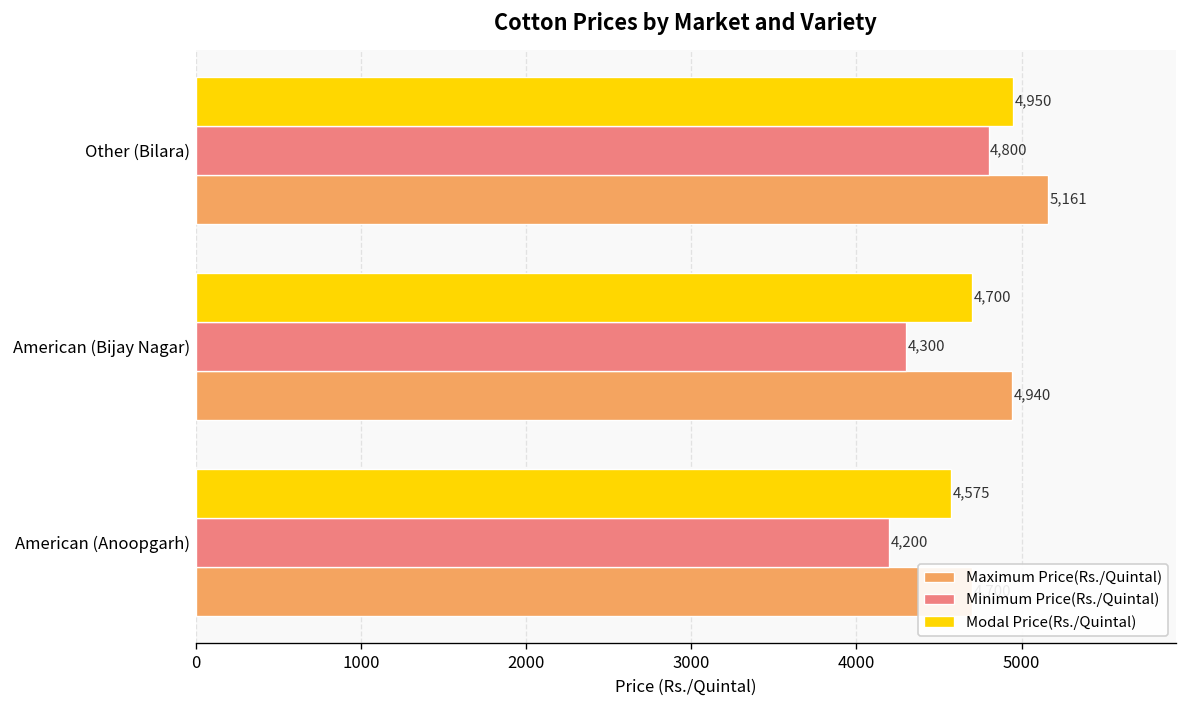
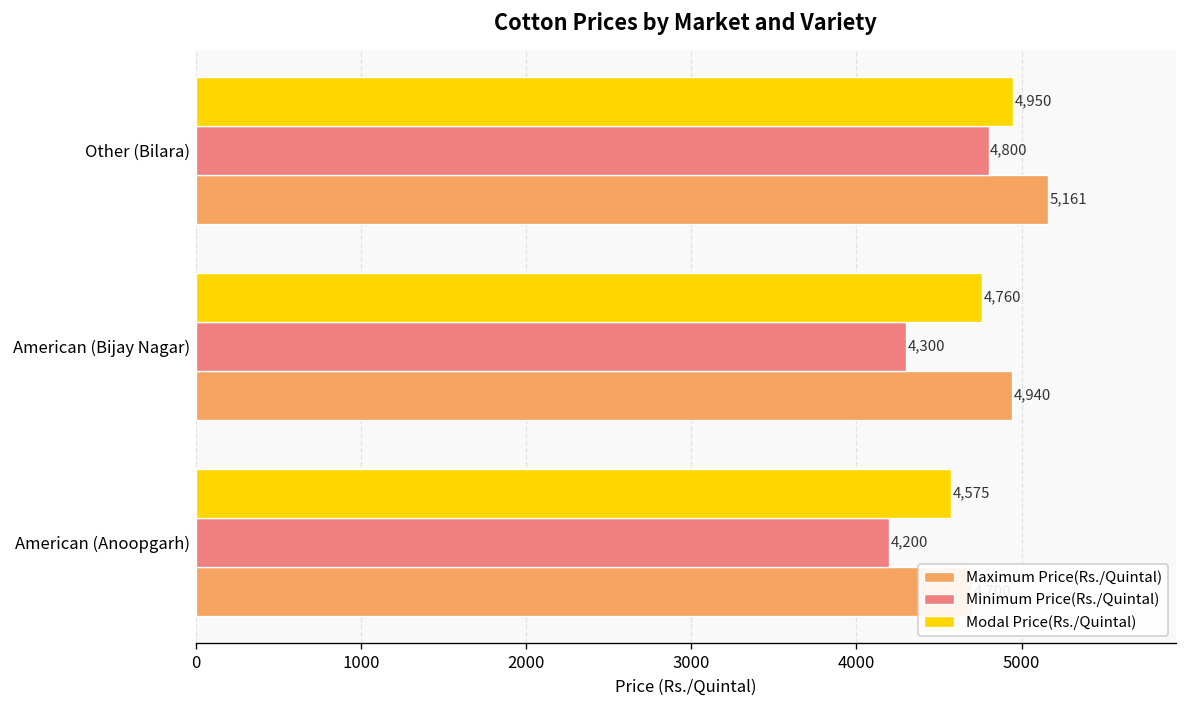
Modal Price(Rs./Quintal), American (Bijay Nagar): 4,700 -> 4,760
